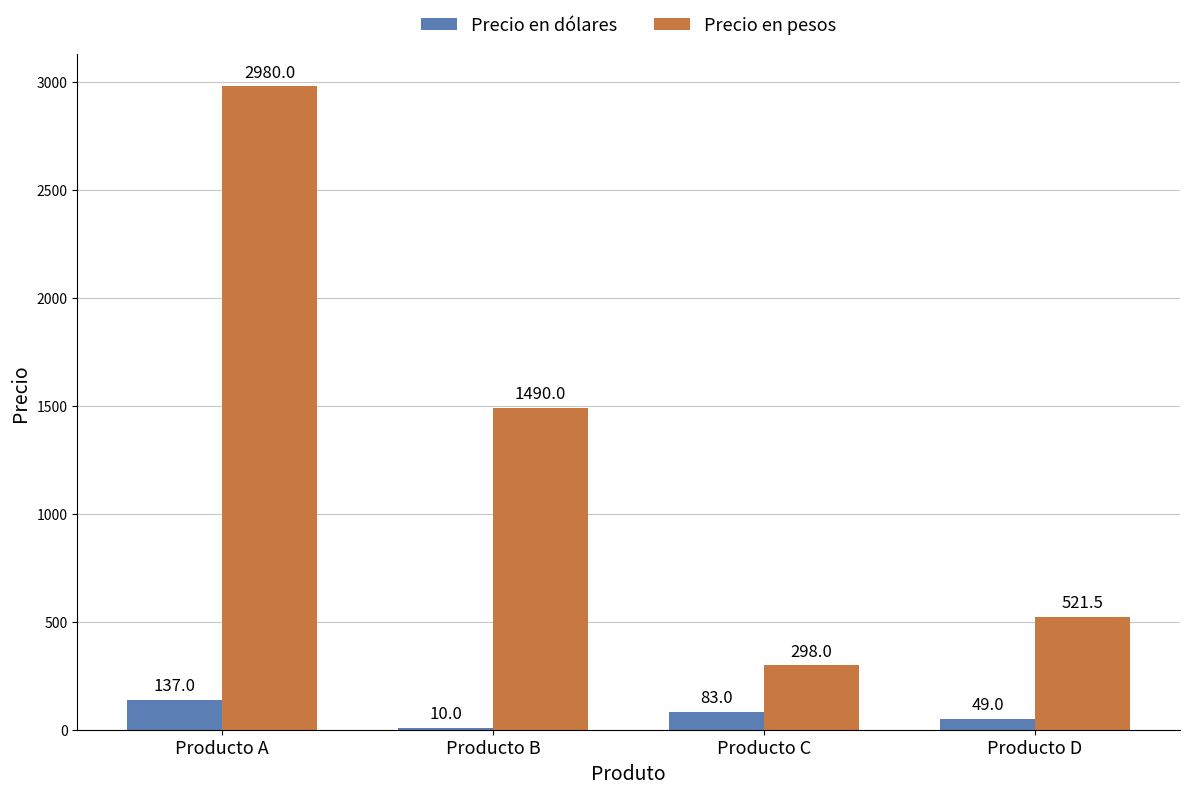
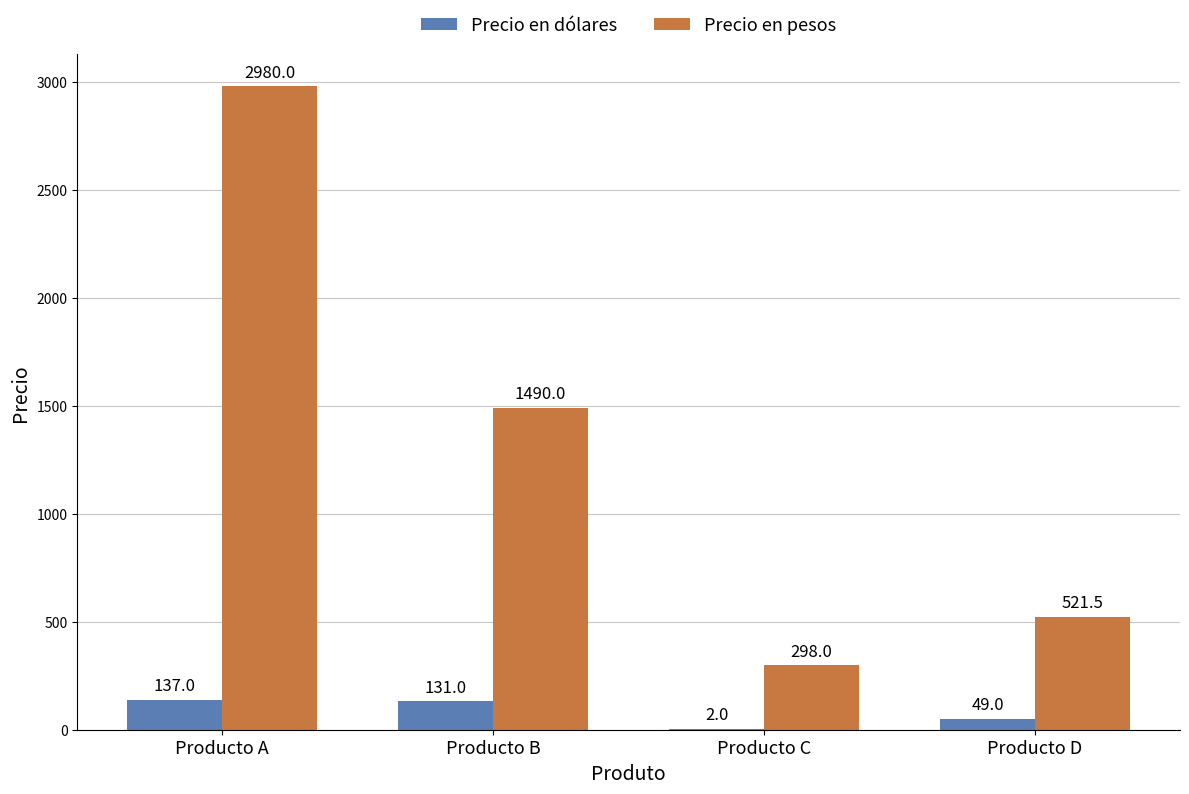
Precio en dólares, Producto B: 10.0 -> 131.0
Precio en dólares, Producto C: 83.0 -> 2.0
